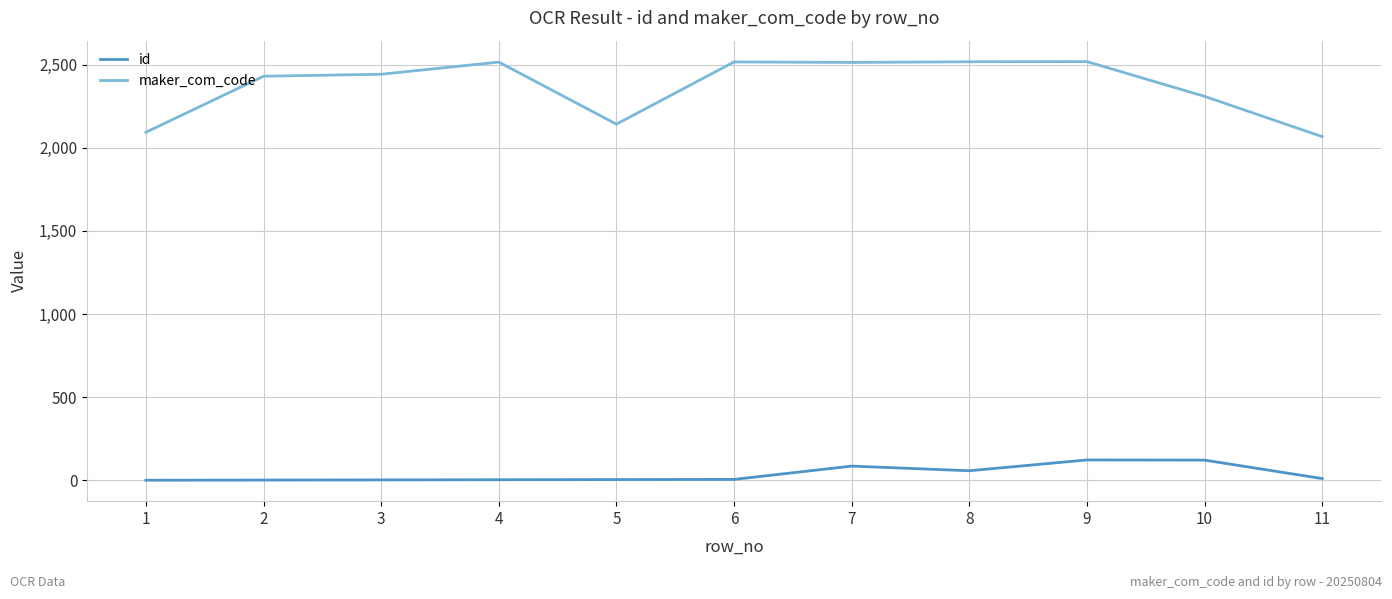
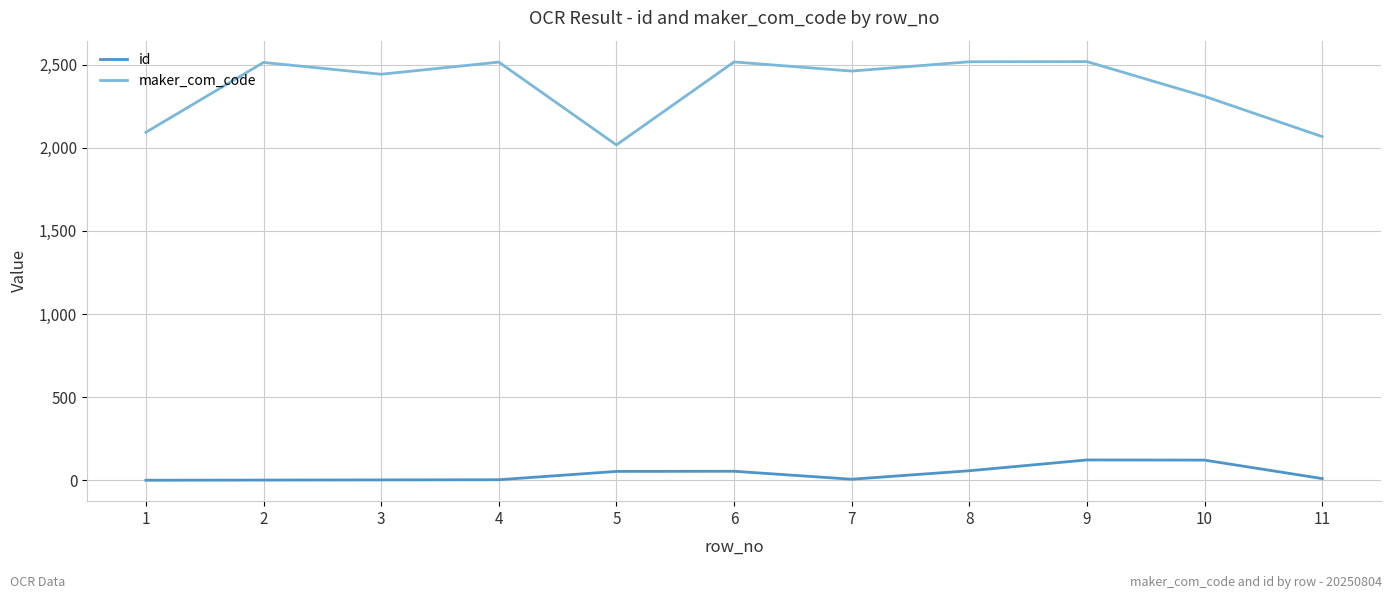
maker_com_code, 2: 2,430 -> 2,510
id, 5: 10 -> 50
maker_com_code, 5: 2,140 -> 2,020
id, 6: 10 -> 60
id, 7: 90 -> 10
maker_com_code, 7: 2,510 -> 2,460
